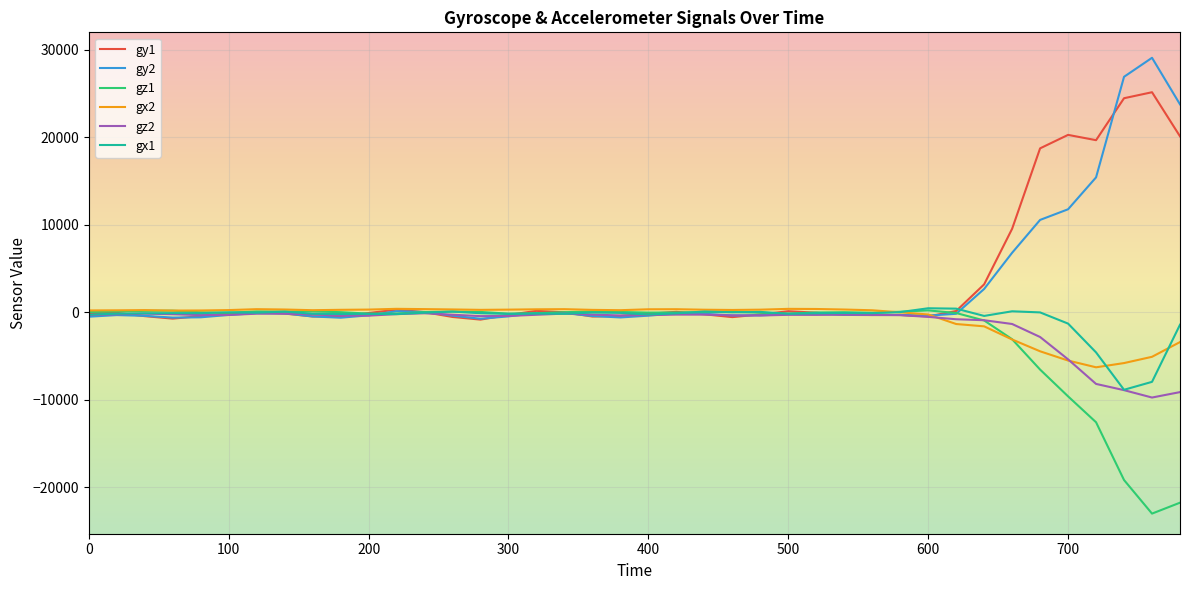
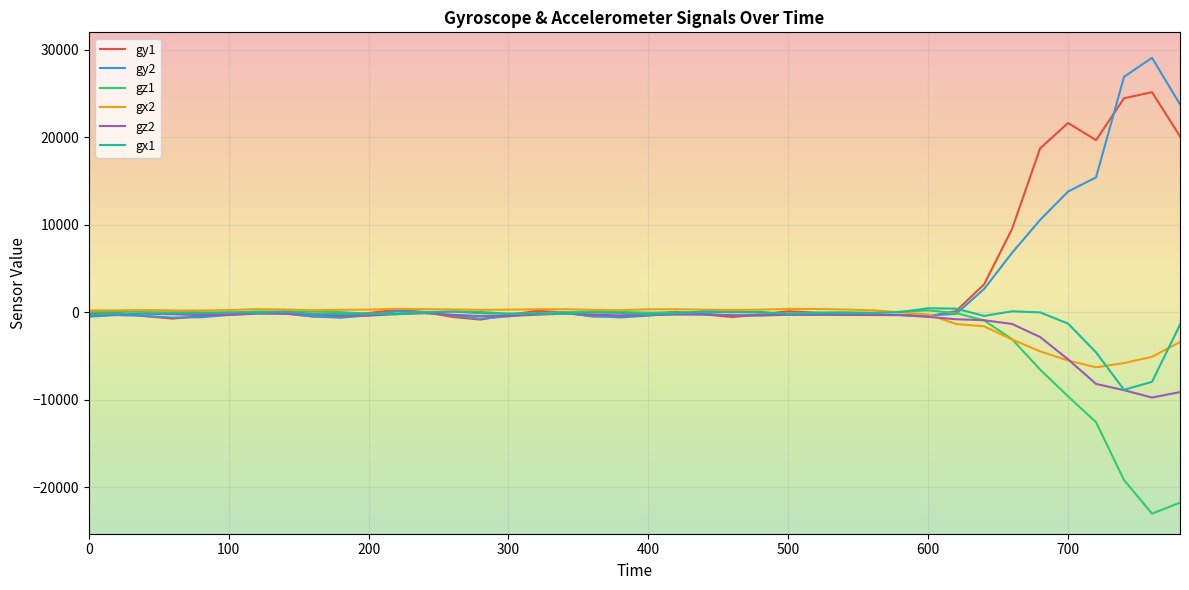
gy1, 700: 20000 -> 22000
gy2, 700: 12000 -> 14000
